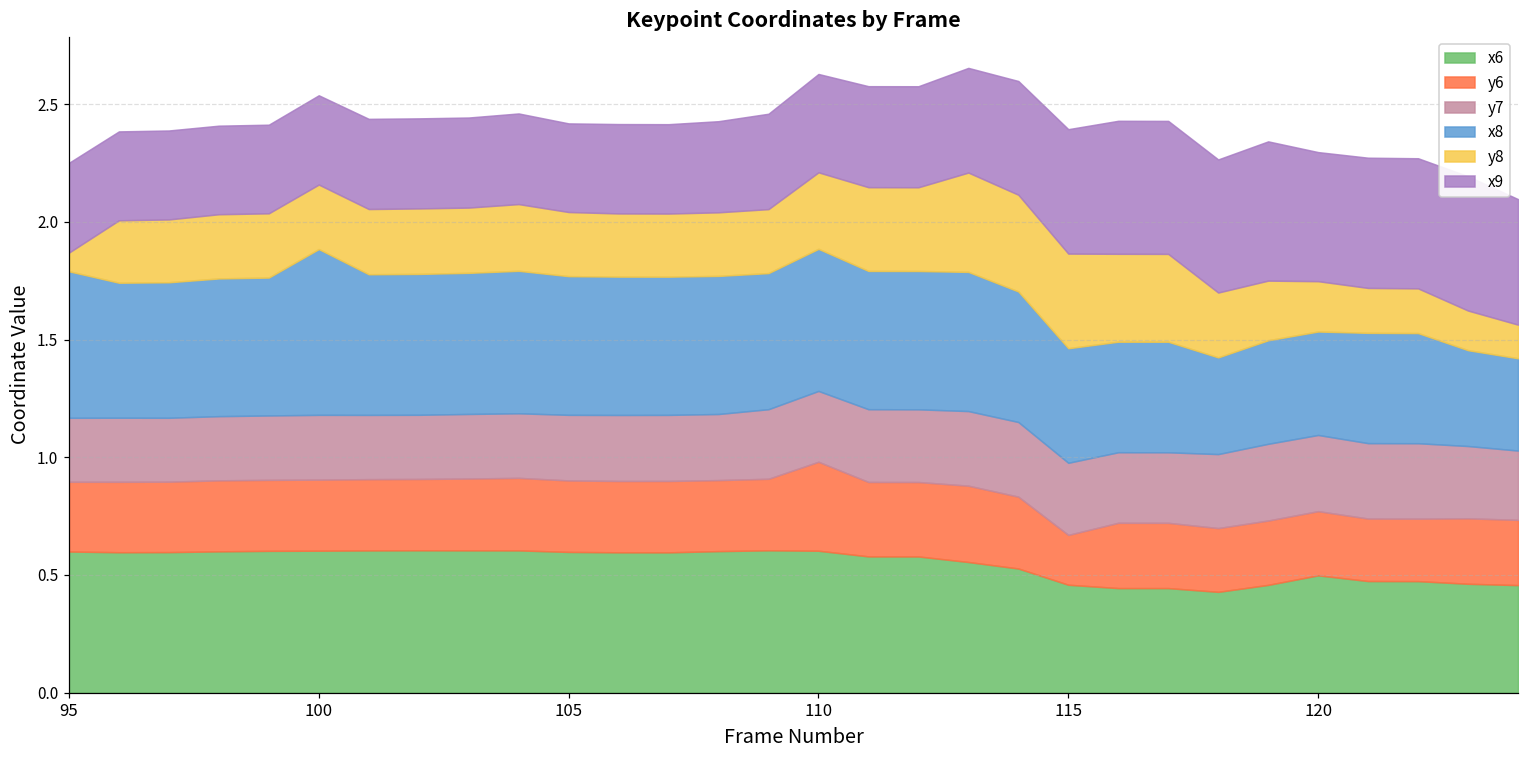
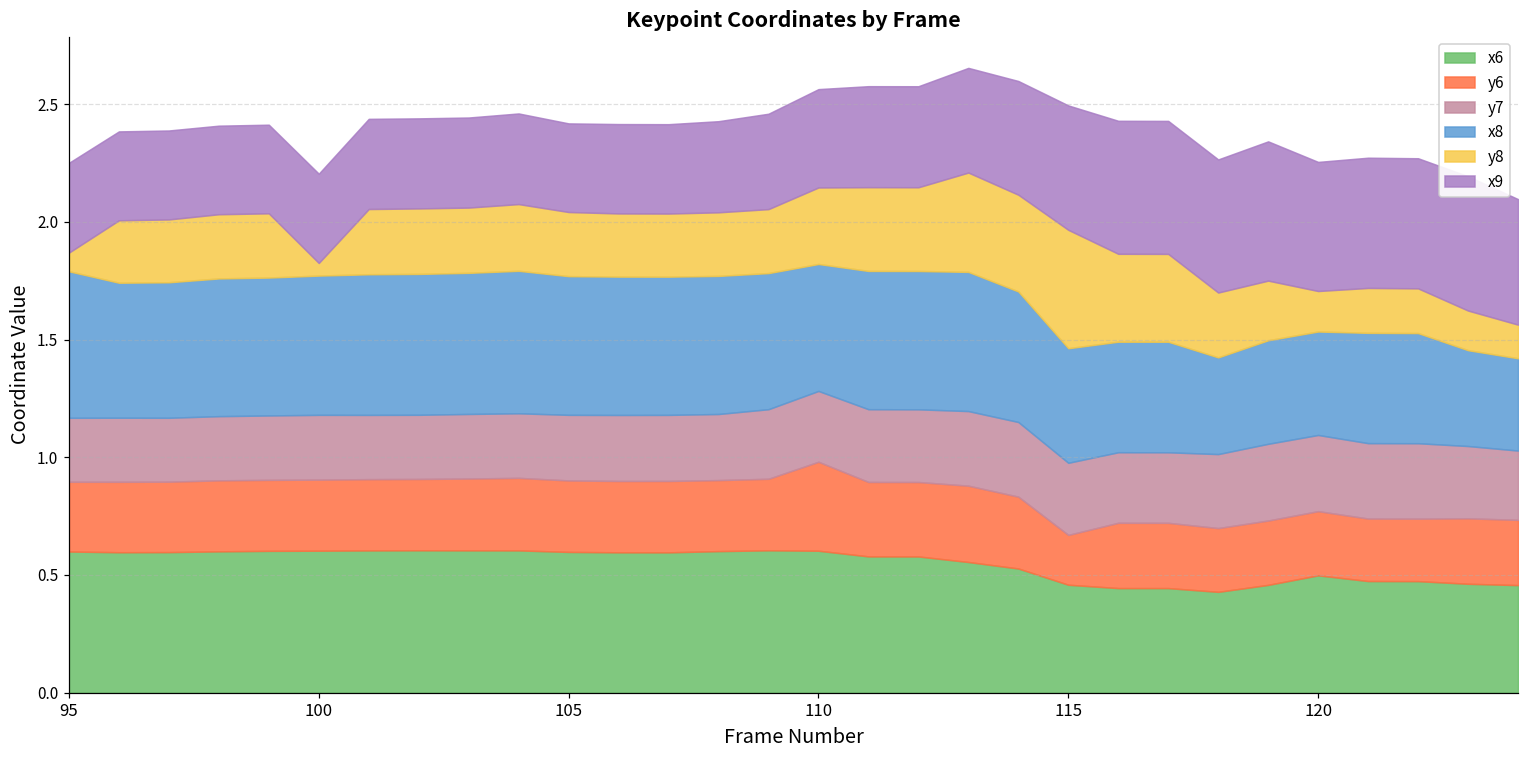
x8, 100: 0.70 -> 0.59
y8, 100: 0.27 -> 0.05
x8, 110: 0.60 -> 0.54
y8, 115: 0.40 -> 0.50
y8, 120: 0.21 -> 0.17
